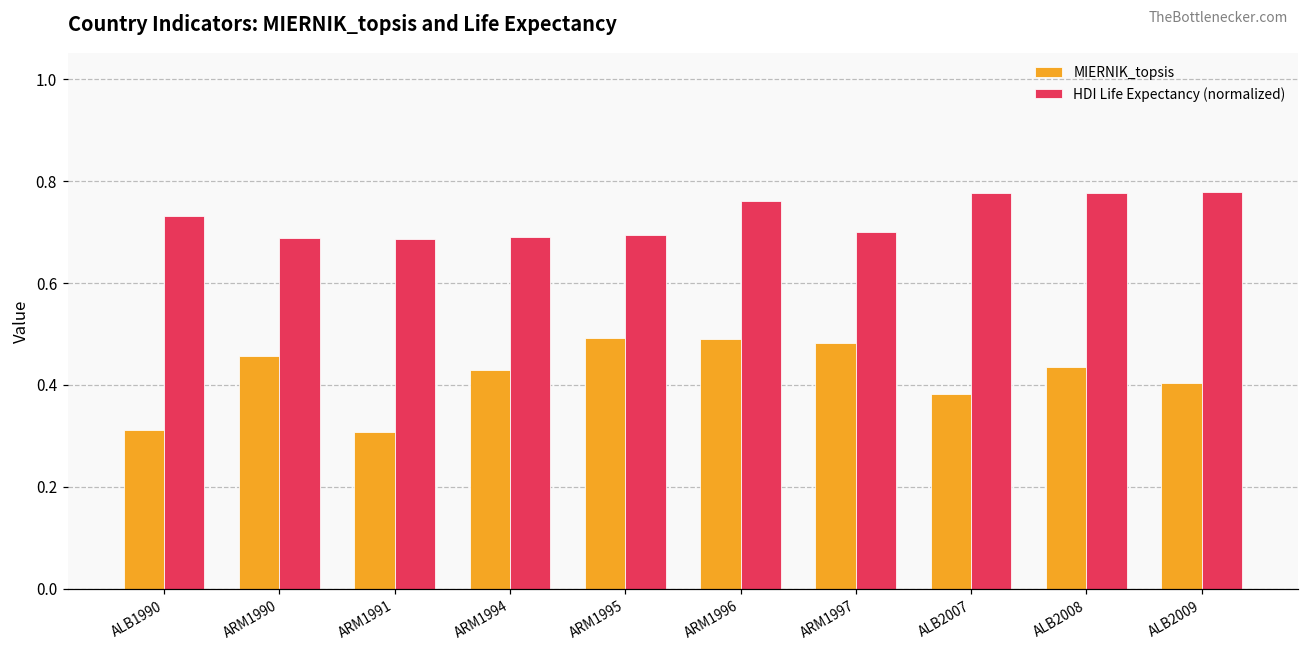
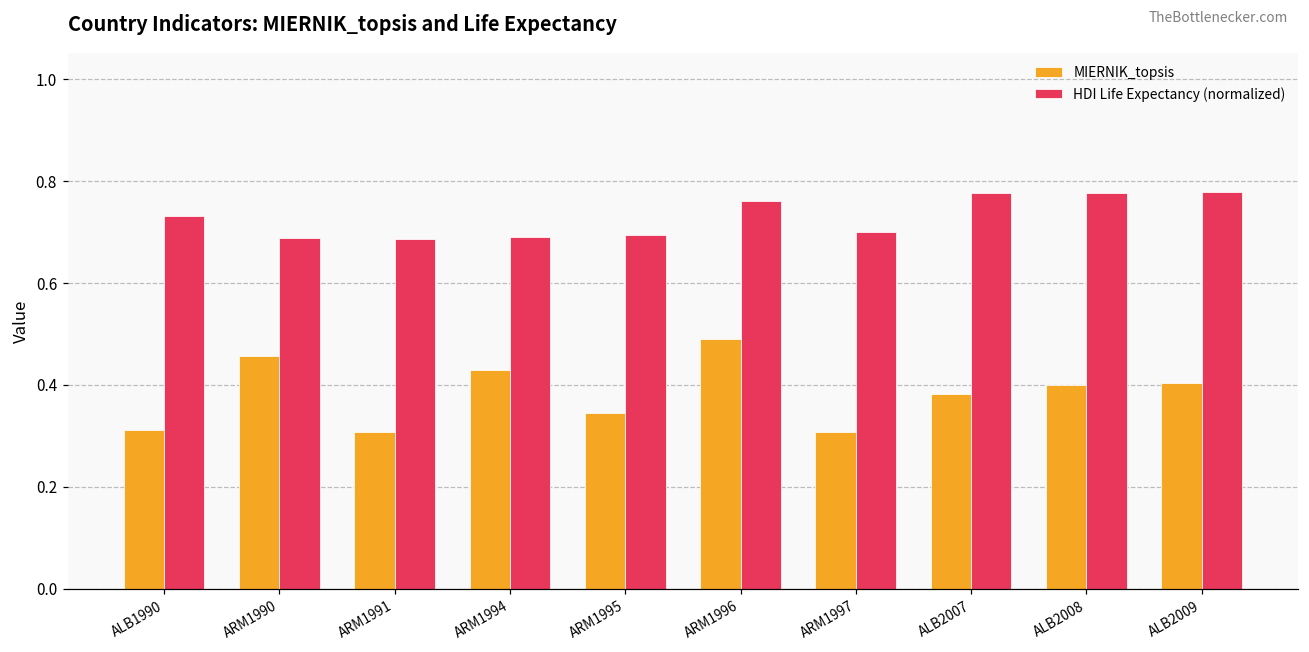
MIERNIK_topsis, ARM1995: 0.49 -> 0.35
MIERNIK_topsis, ARM1997: 0.48 -> 0.31
MIERNIK_topsis, ALB2008: 0.43 -> 0.40
